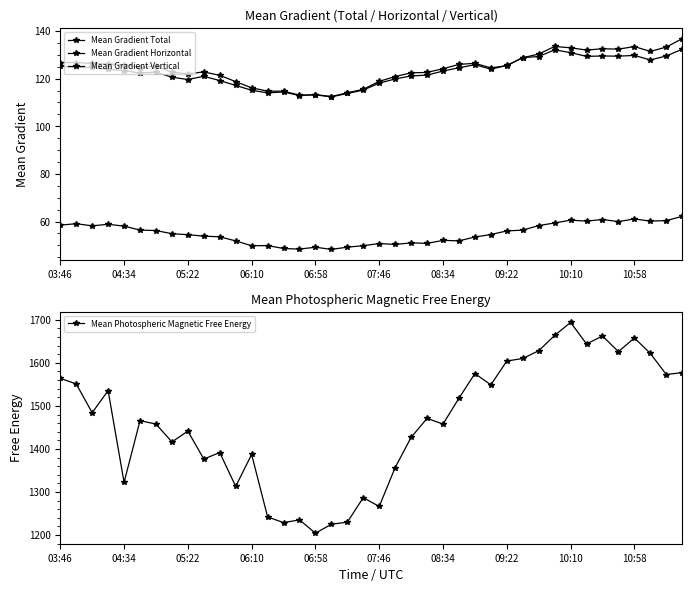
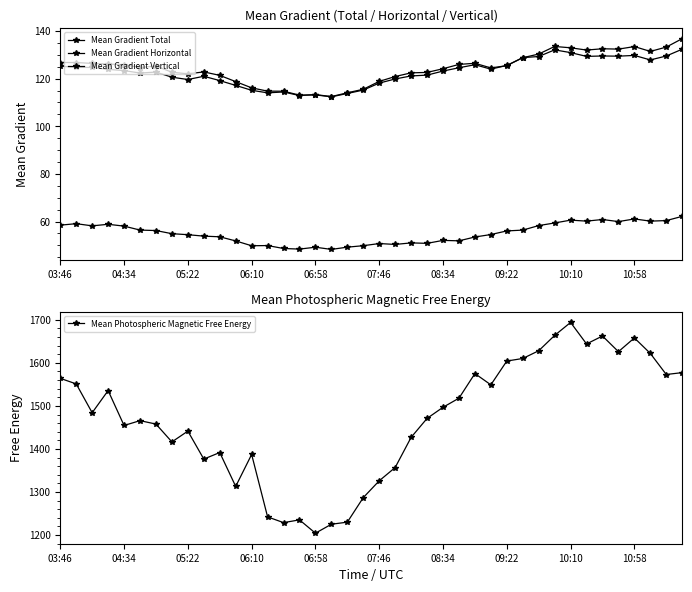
Mean Photospheric Magnetic Free Energy, 04:34: 1320 -> 1450
Mean Photospheric Magnetic Free Energy, 07:46: 1270 -> 1330
Mean Photospheric Magnetic Free Energy, 08:34: 1460 -> 1500
